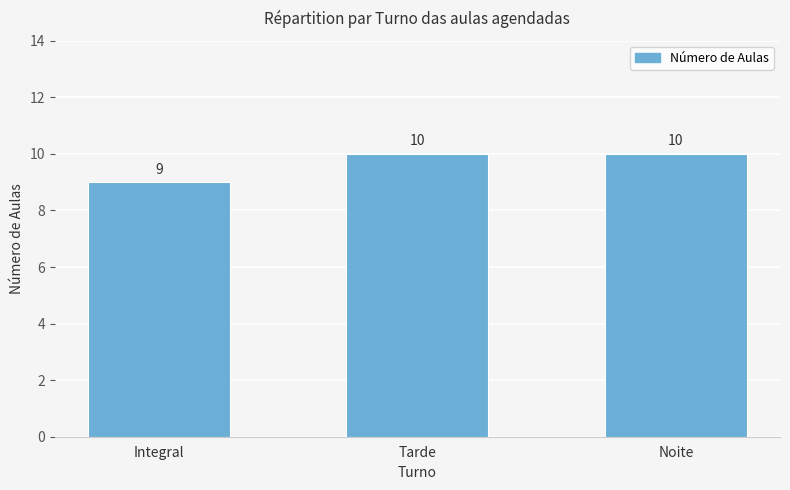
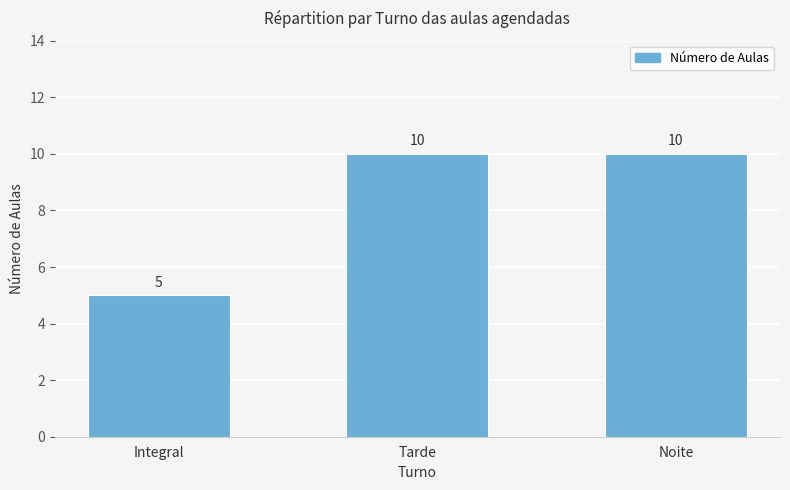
Integral: 9 -> 5
